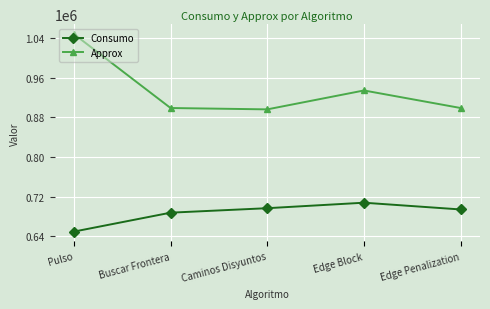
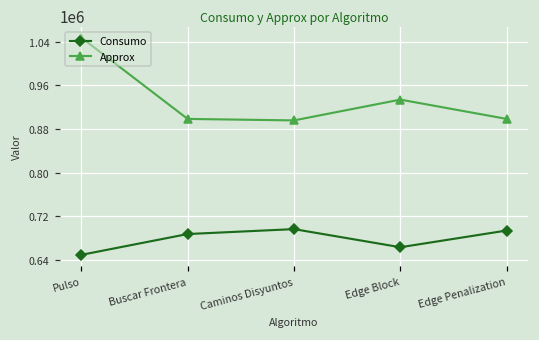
Consumo, Edge Block: 710000 -> 660000
